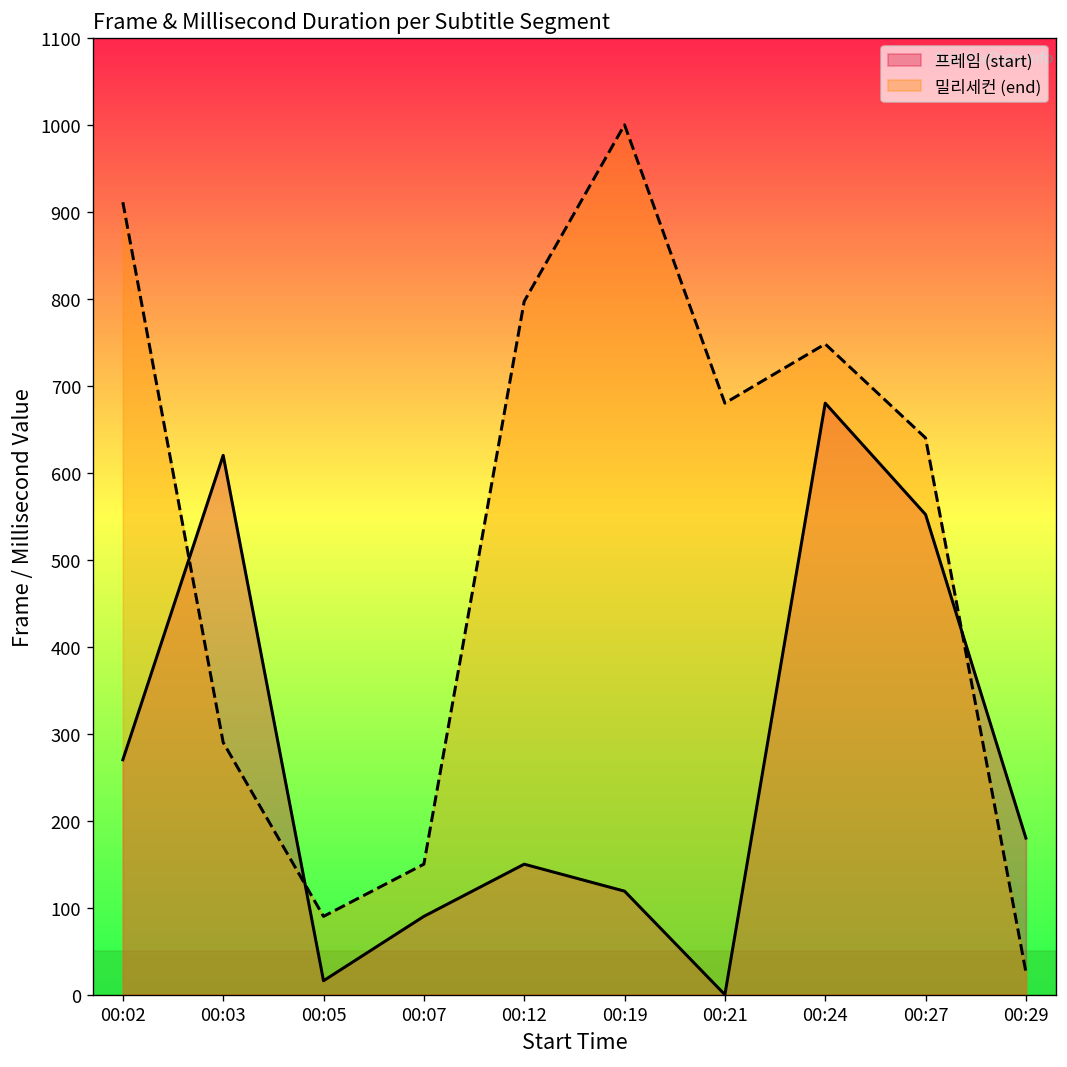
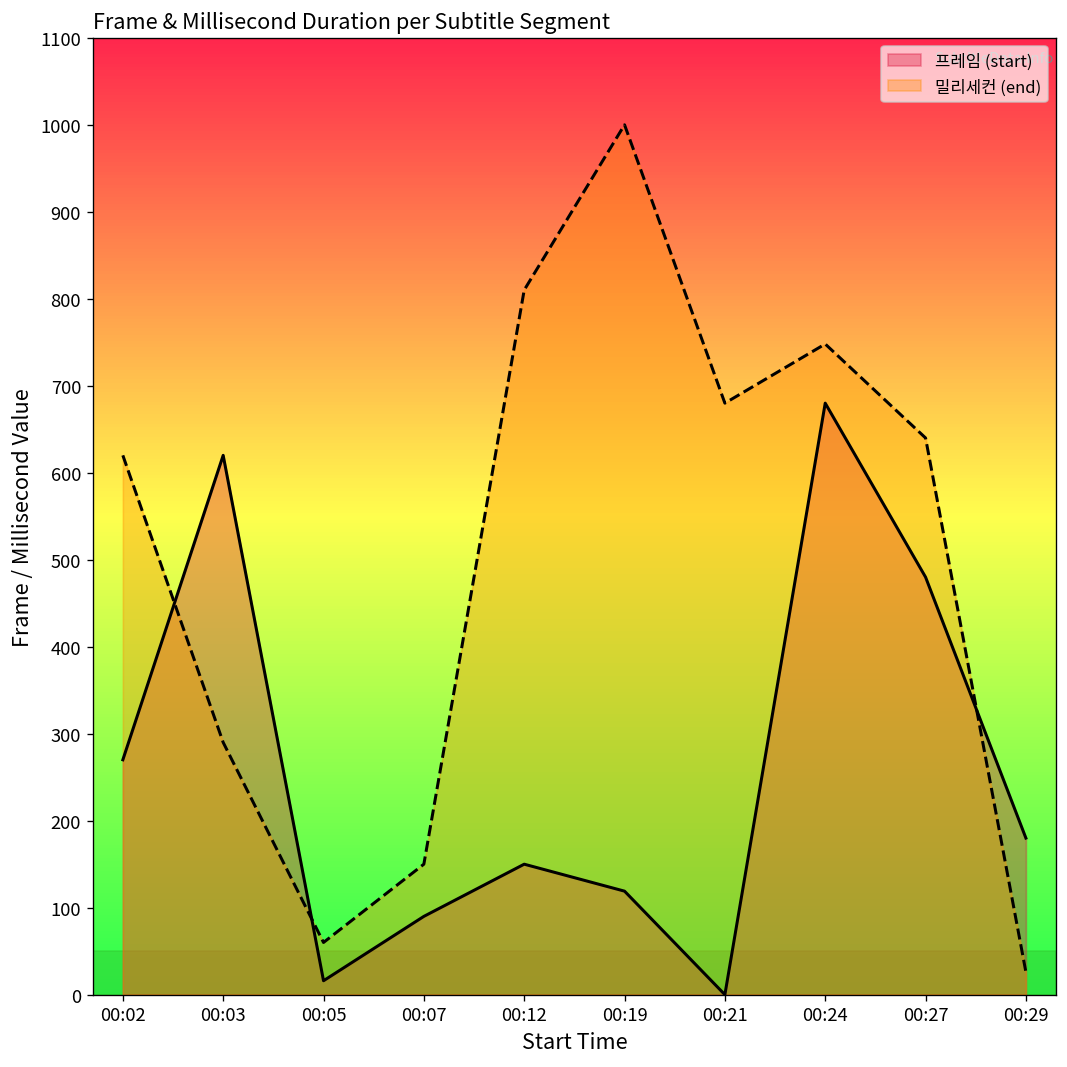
밀리세컨 (end), 00:02: 910 -> 620
밀리세컨 (end), 00:05: 90 -> 60
밀리세컨 (end), 00:12: 800 -> 810
프레임 (start), 00:27: 550 -> 480
